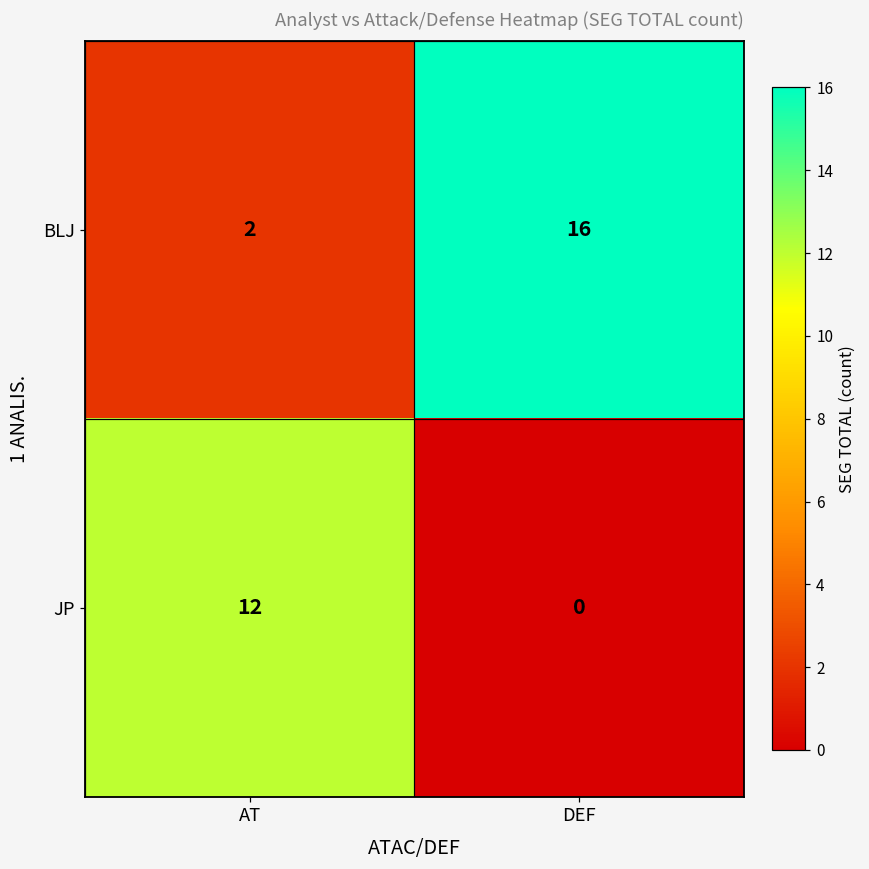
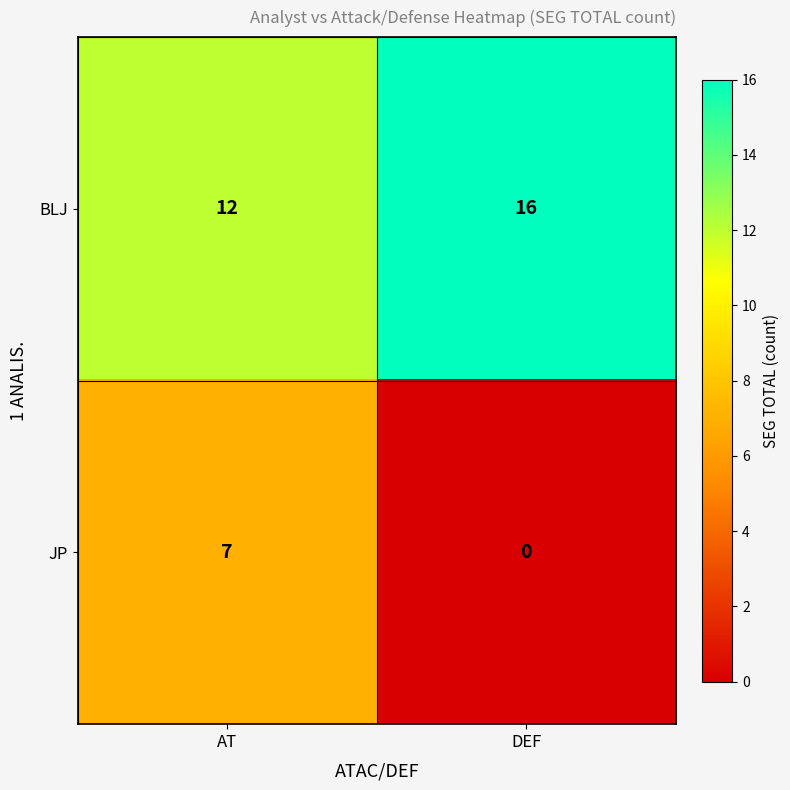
BLJ, AT: 2 -> 12
JP, AT: 12 -> 7
